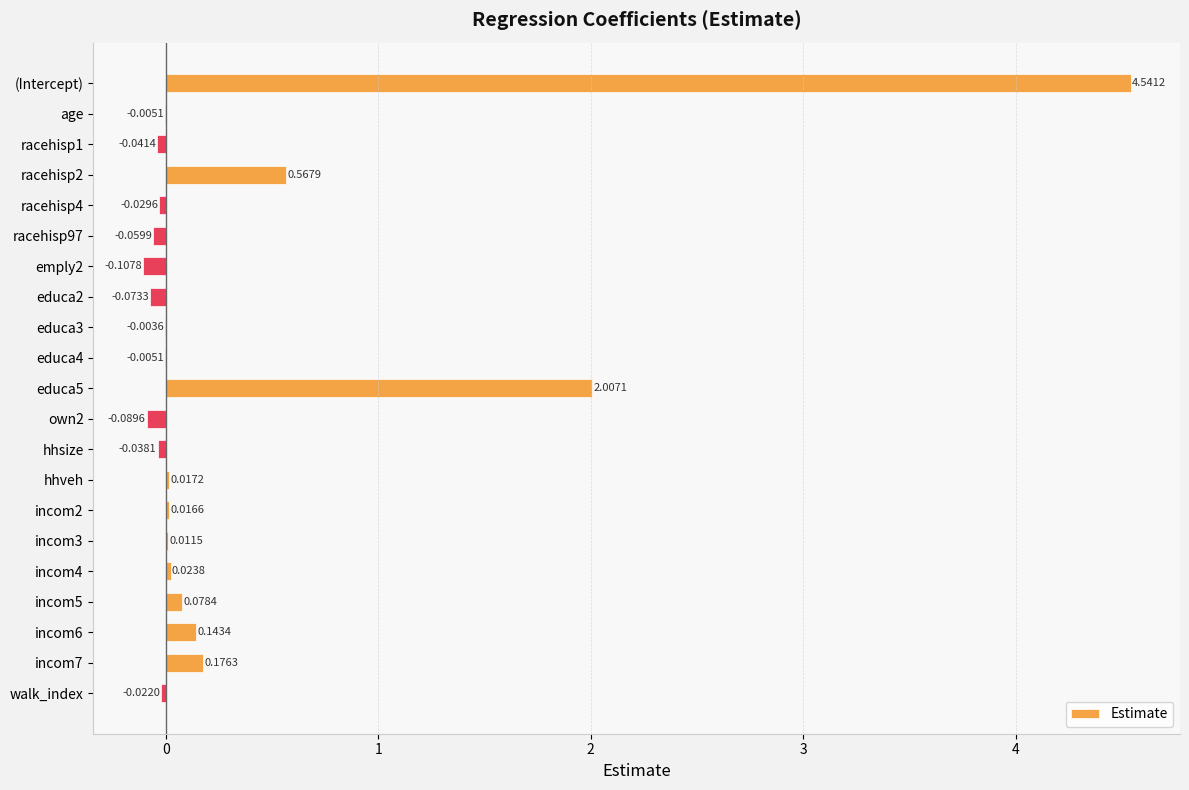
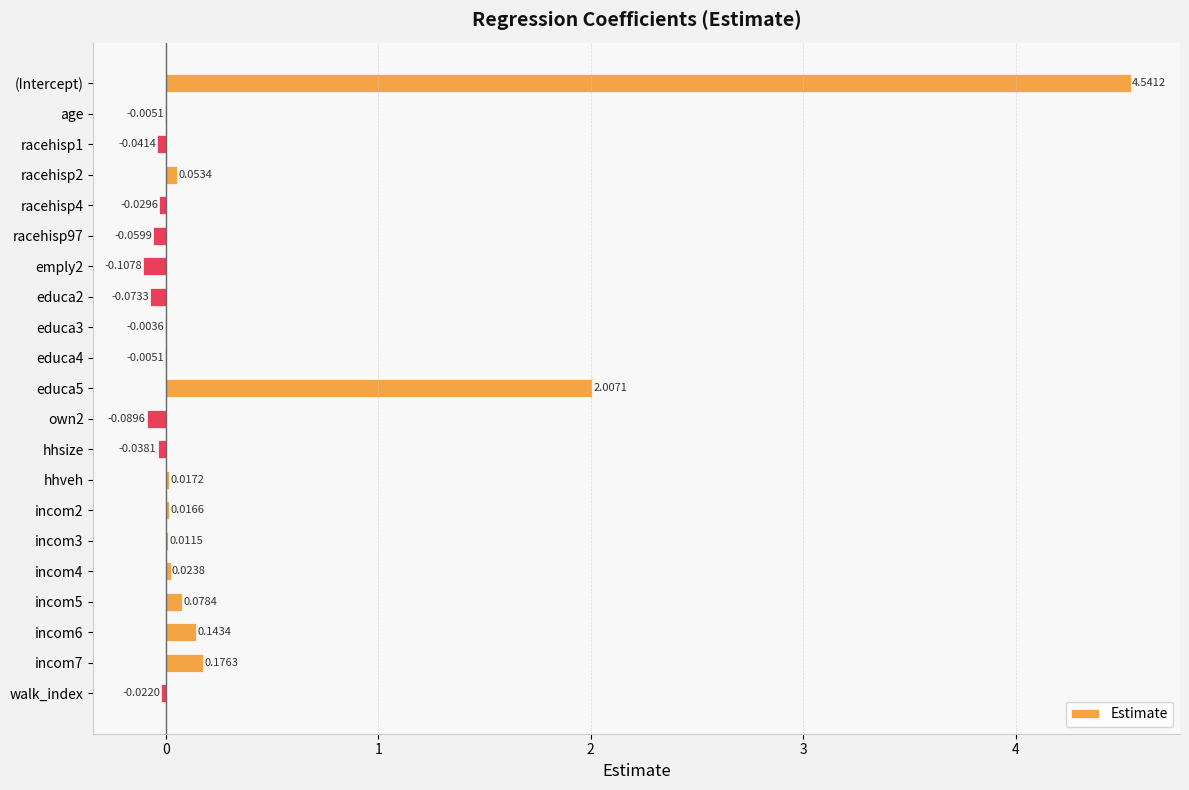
racehisp2: 0.5679 -> 0.0534
